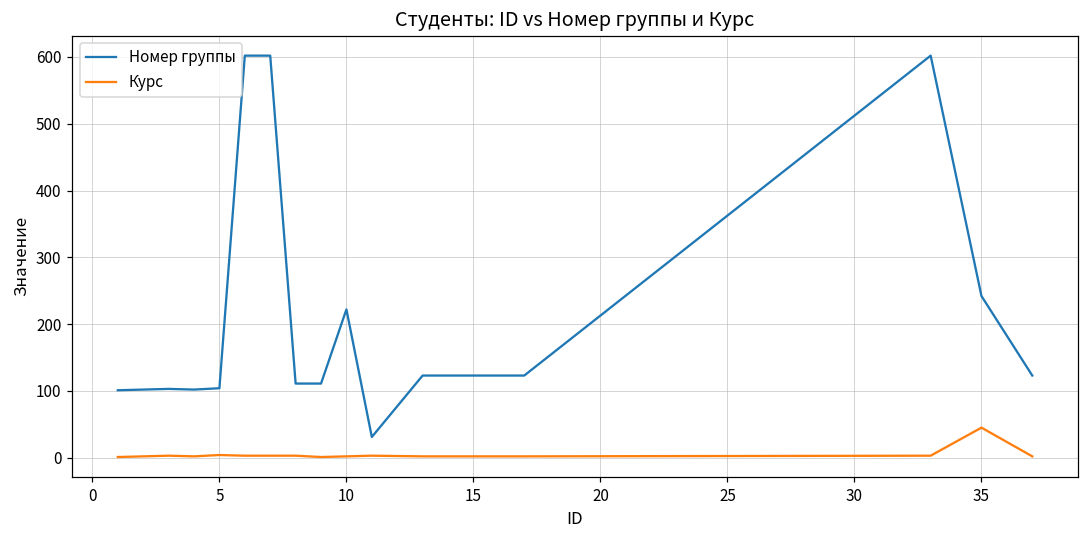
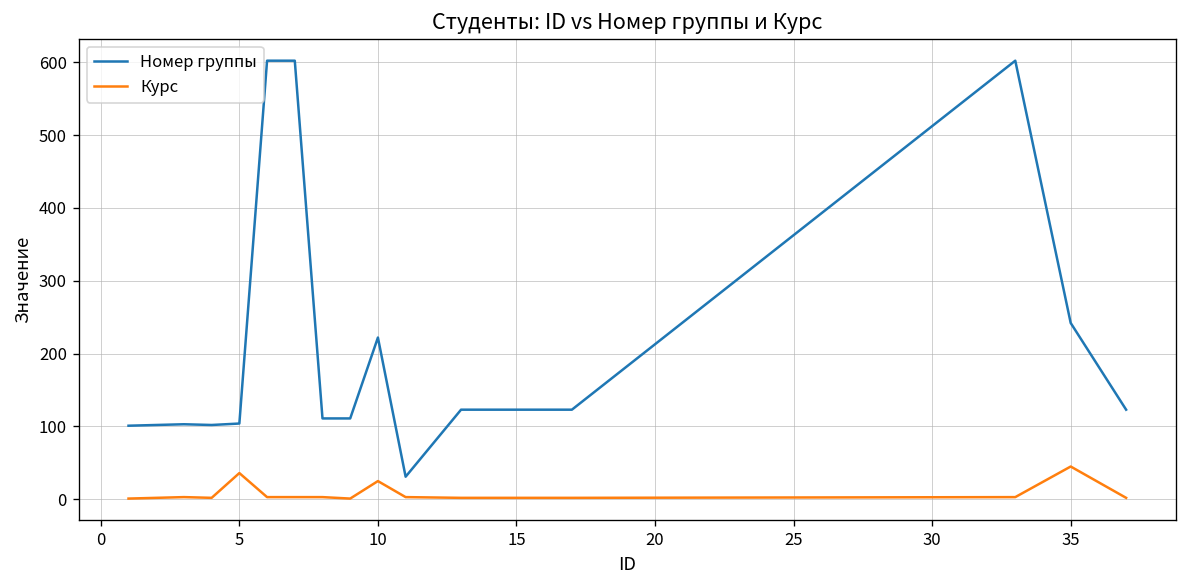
Курс, 5: 0 -> 40
Курс, 10: 0 -> 30
